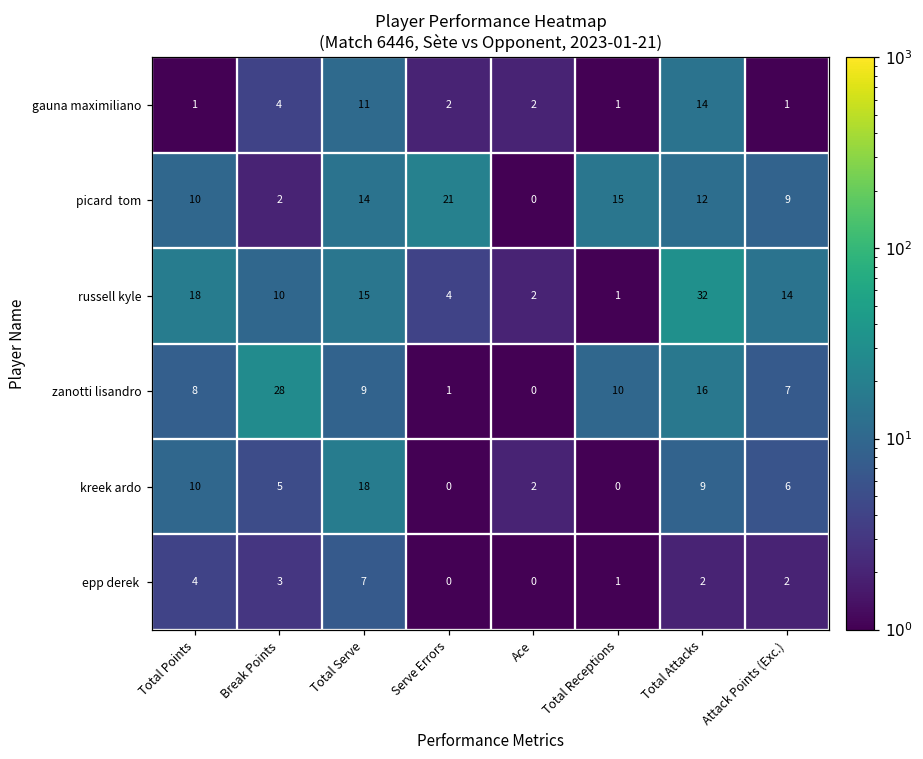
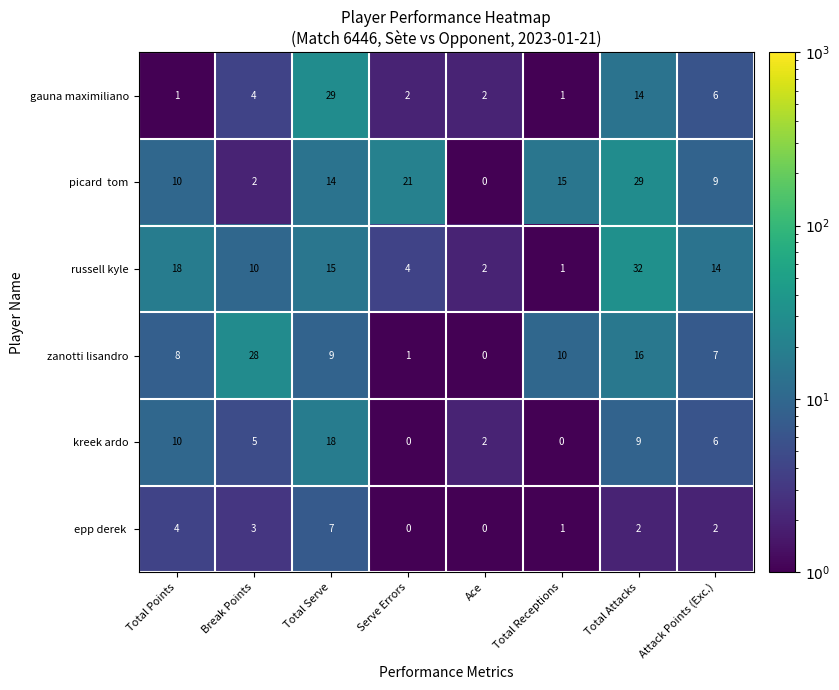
gauna maximiliano, Total Serve: 11 -> 29
gauna maximiliano, Attack Points (Exc.): 1 -> 6
picard tom, Total Attacks: 12 -> 29
